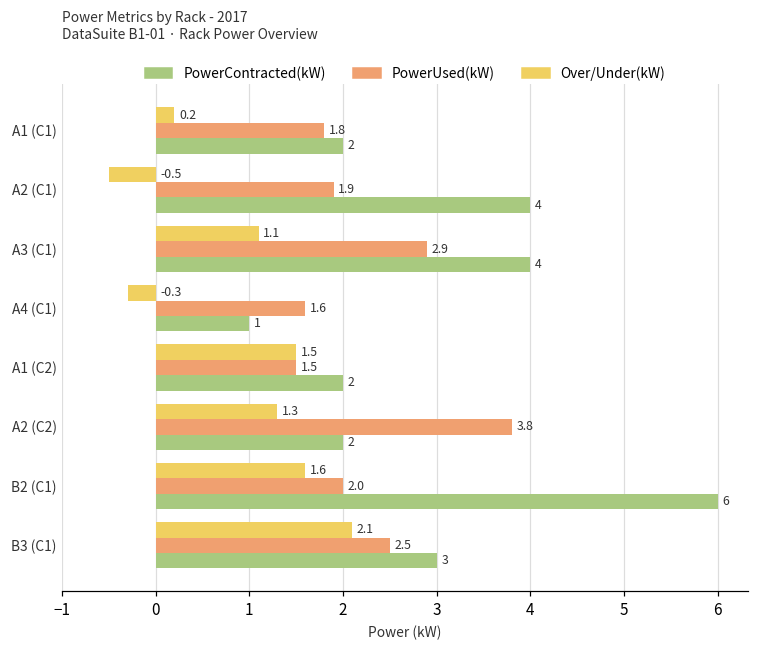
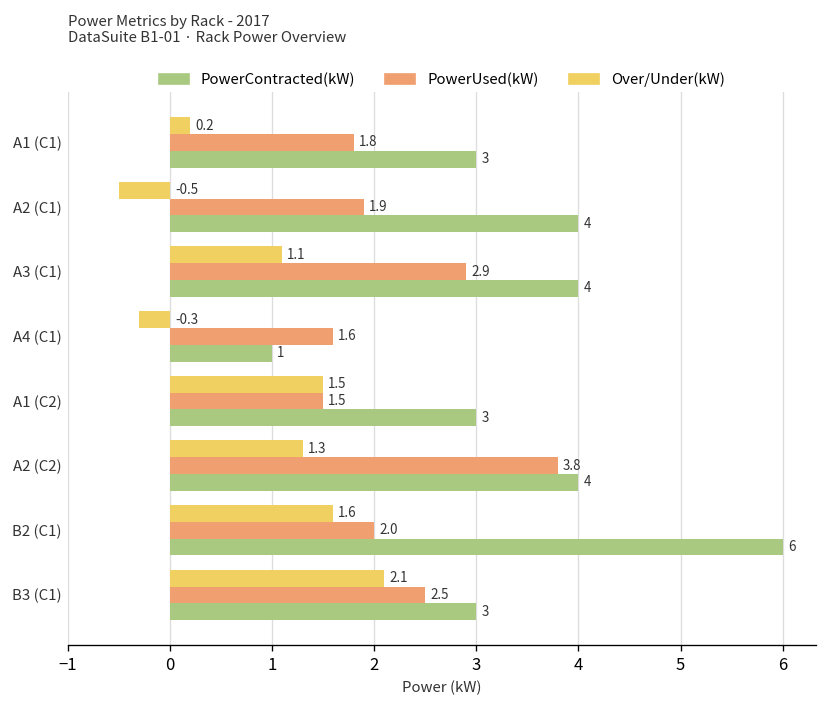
PowerContracted(kW), A1 (C1): 2 -> 3
PowerContracted(kW), A1 (C2): 2 -> 3
PowerContracted(kW), A2 (C2): 2 -> 4
